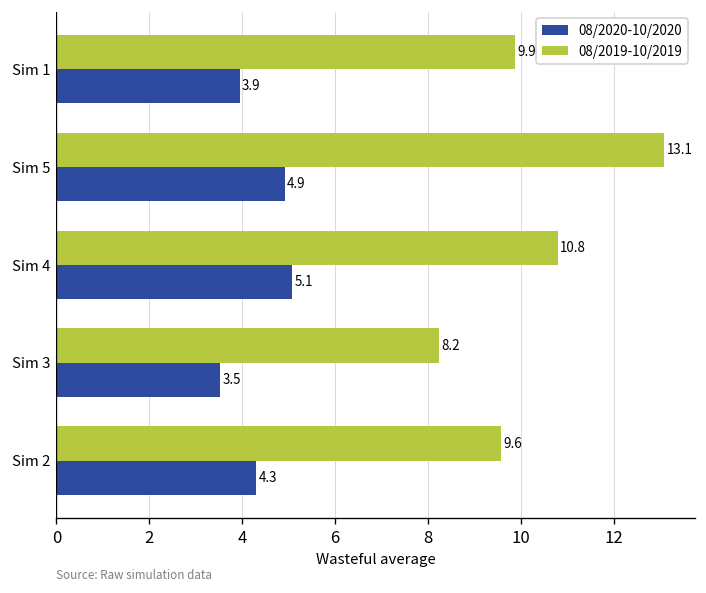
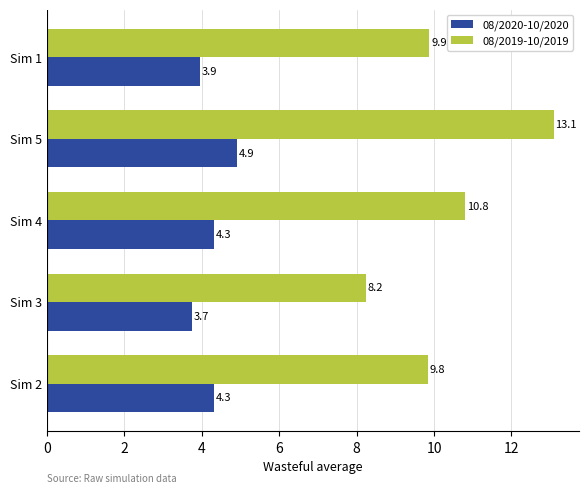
08/2020-10/2020, Sim 4: 5.1 -> 4.3
08/2020-10/2020, Sim 3: 3.5 -> 3.7
08/2019-10/2019, Sim 2: 9.6 -> 9.8
